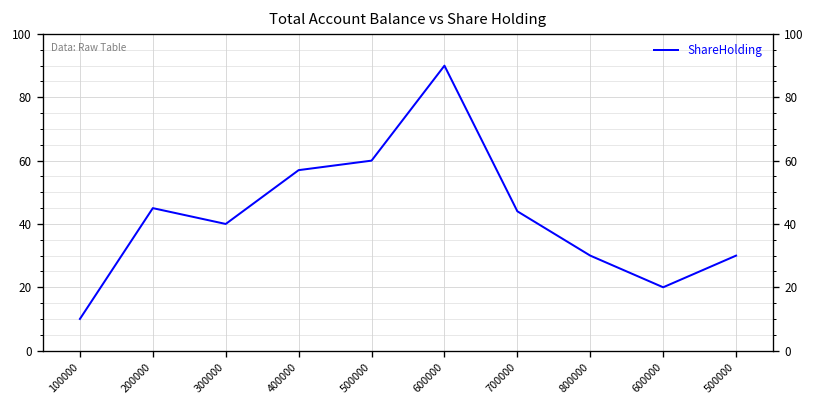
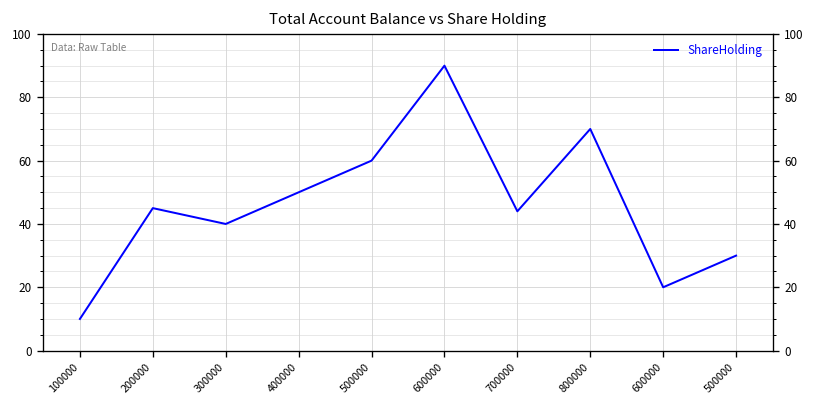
400000: 57 -> 50
800000: 30 -> 70
